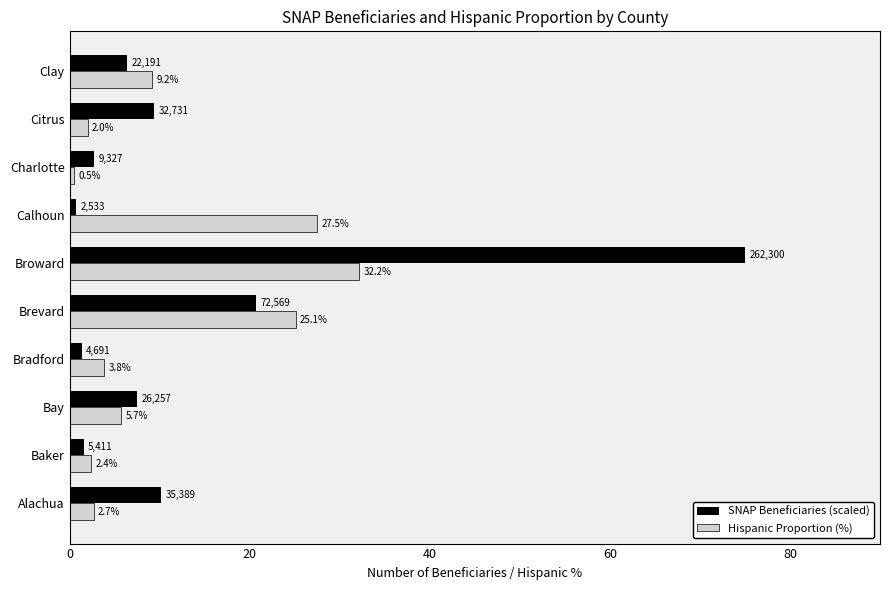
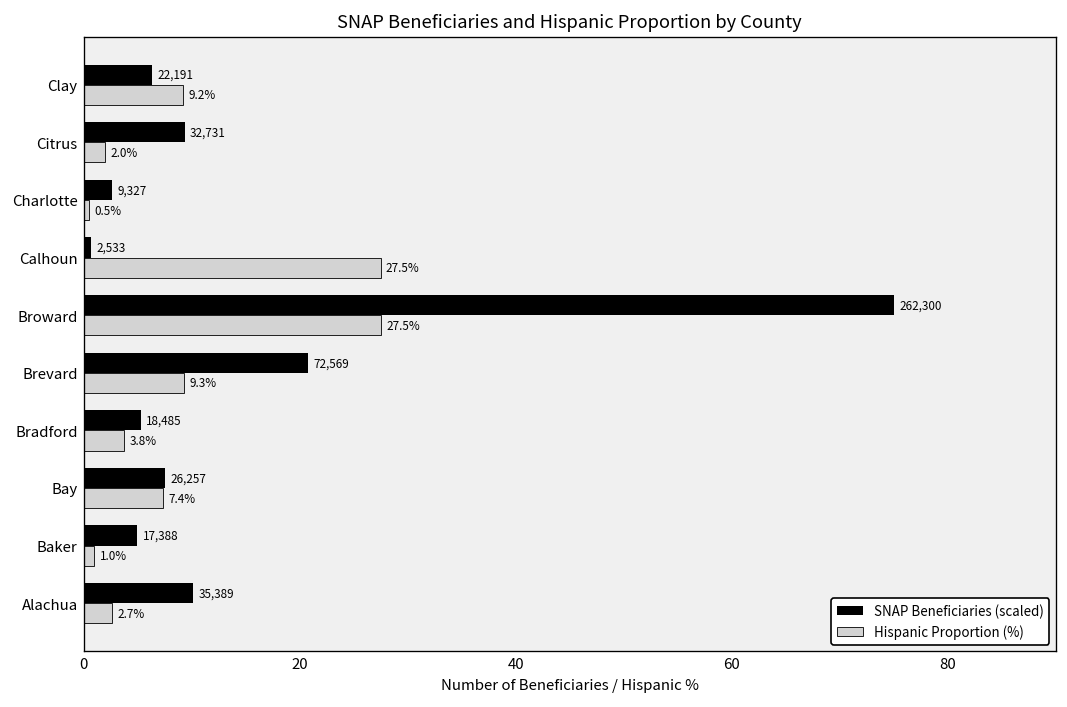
Hispanic Proportion (%), Broward: 32.2% -> 27.5%
Hispanic Proportion (%), Brevard: 25.1% -> 9.3%
SNAP Beneficiaries (scaled), Bradford: 4,691 -> 18,485
Hispanic Proportion (%), Bay: 5.7% -> 7.4%
SNAP Beneficiaries (scaled), Baker: 5,411 -> 17,388
Hispanic Proportion (%), Baker: 2.4% -> 1.0%
